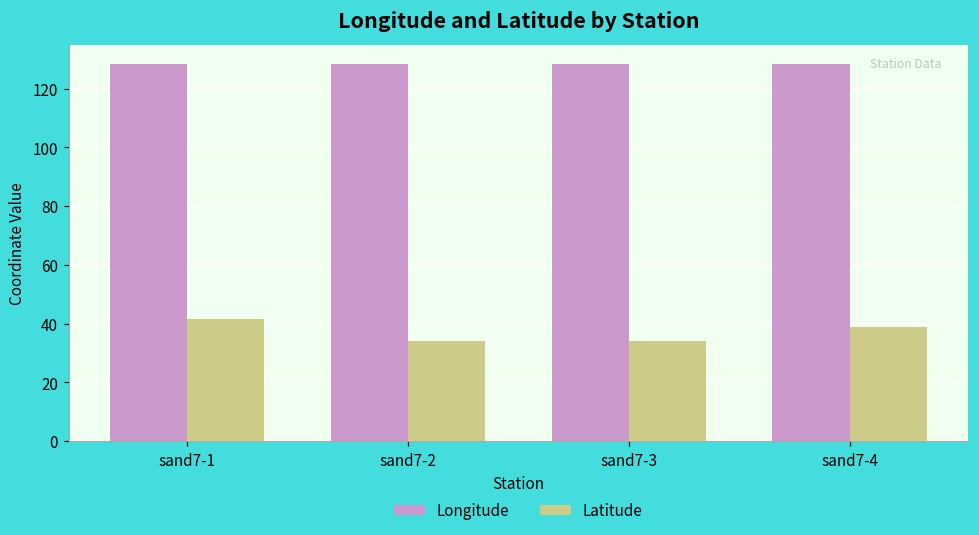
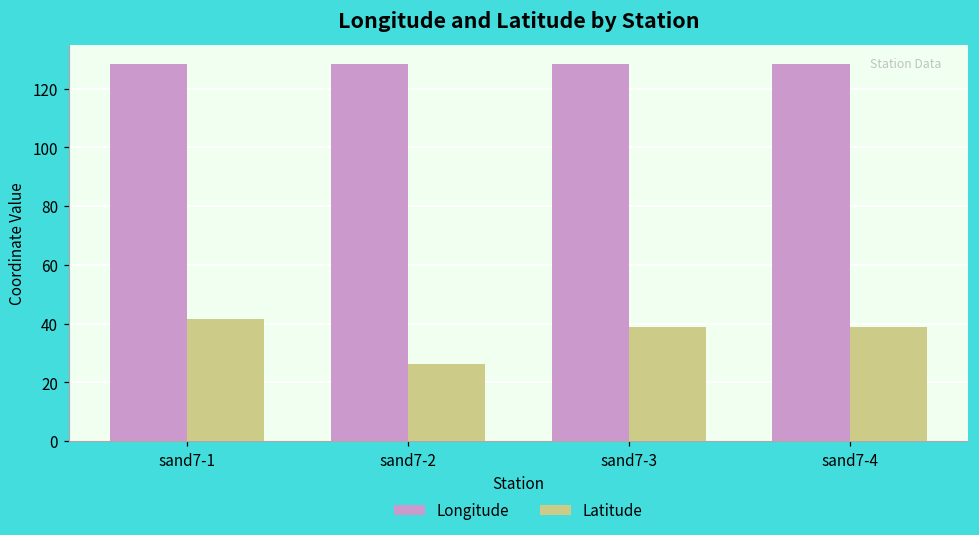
Latitude, sand7-2: 34 -> 26
Latitude, sand7-3: 34 -> 39
